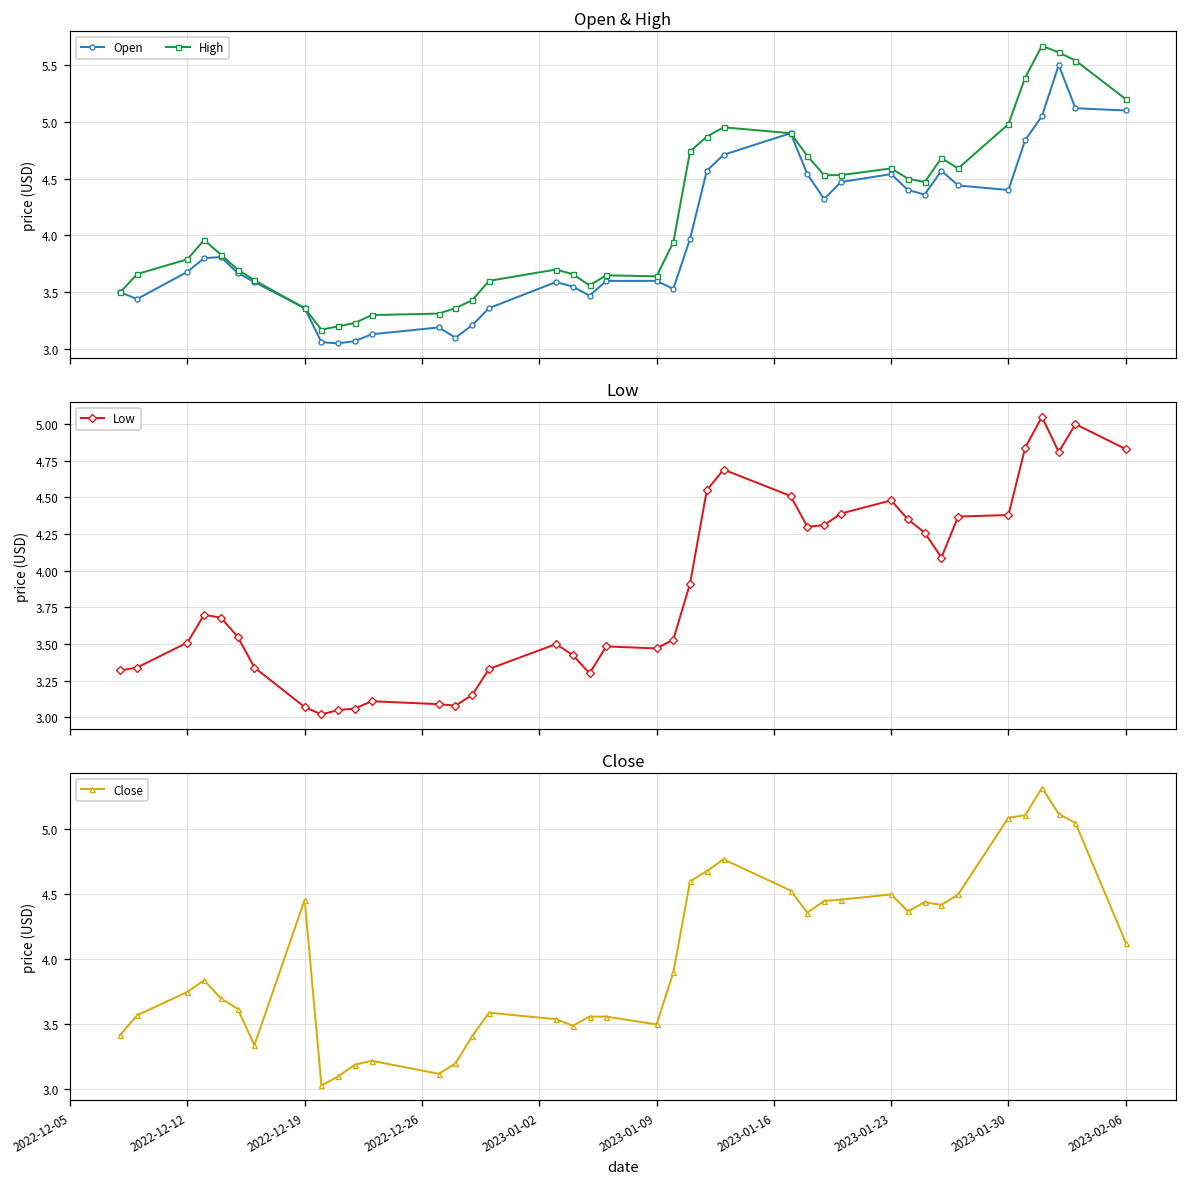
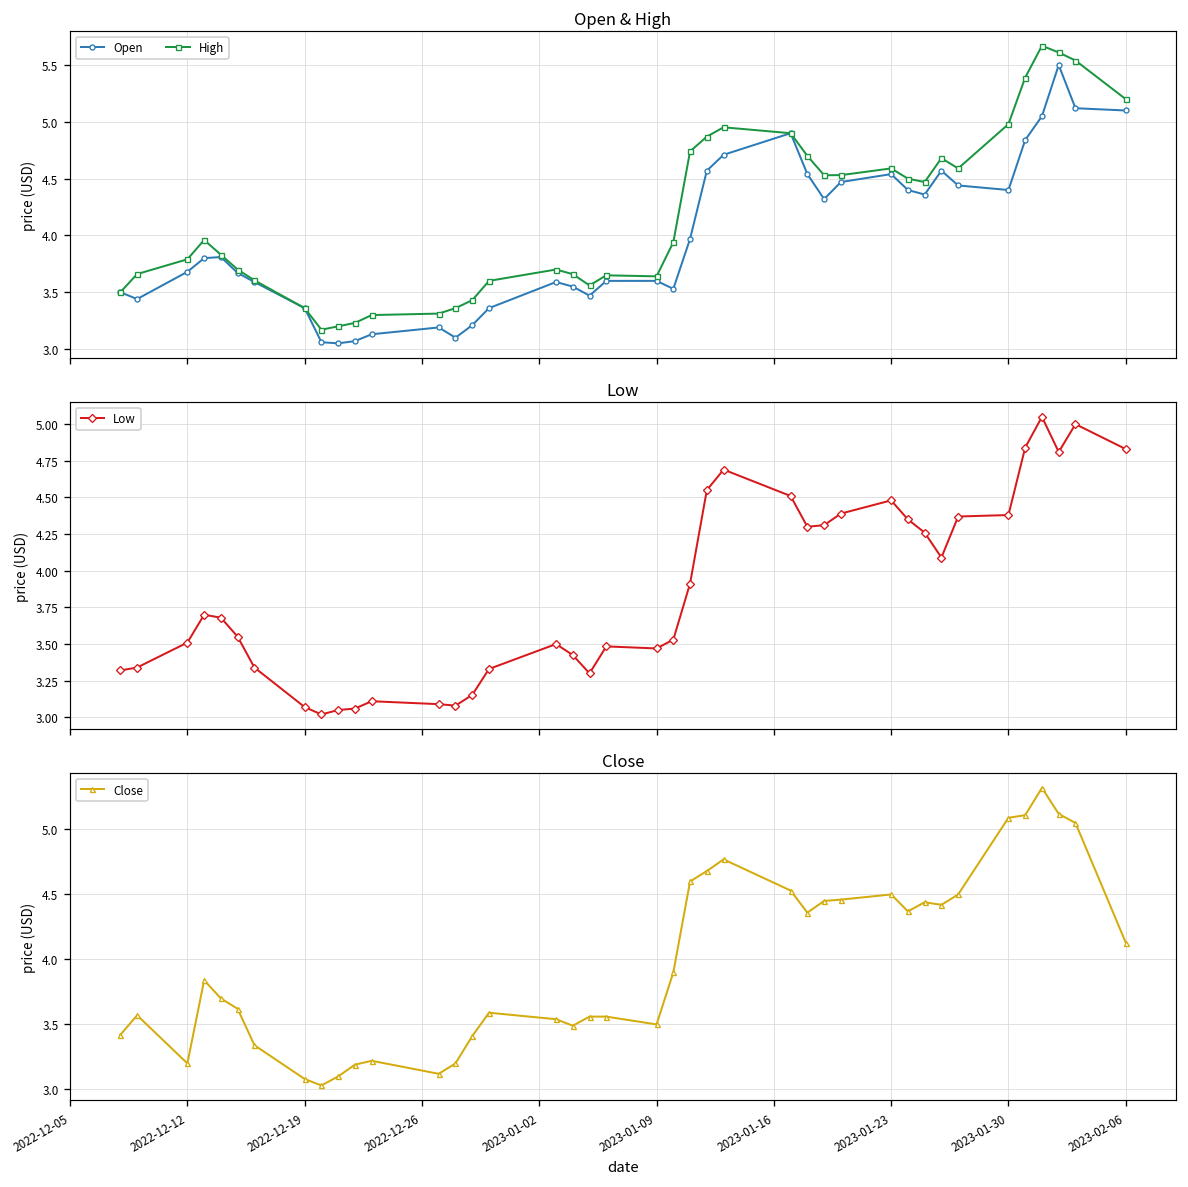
Close, 2022-12-12: 3.75 -> 3.20
Close, 2022-12-19: 4.46 -> 3.08
